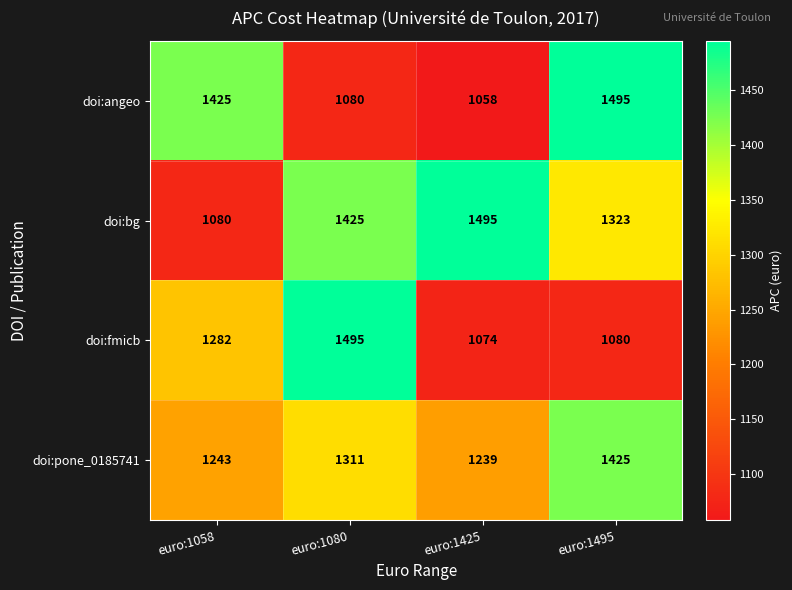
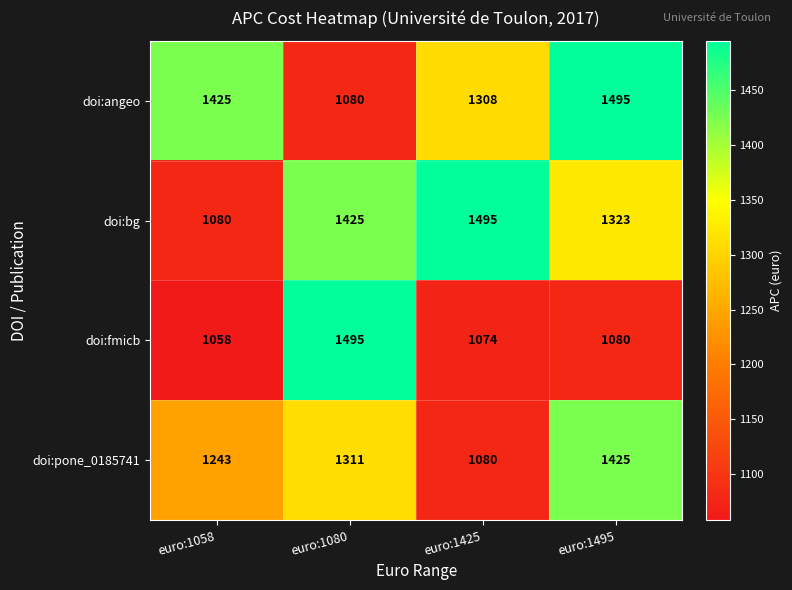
doi:angeo, euro:1425: 1058 -> 1308
doi:fmicb, euro:1058: 1282 -> 1058
doi:pone_0185741, euro:1425: 1239 -> 1080
